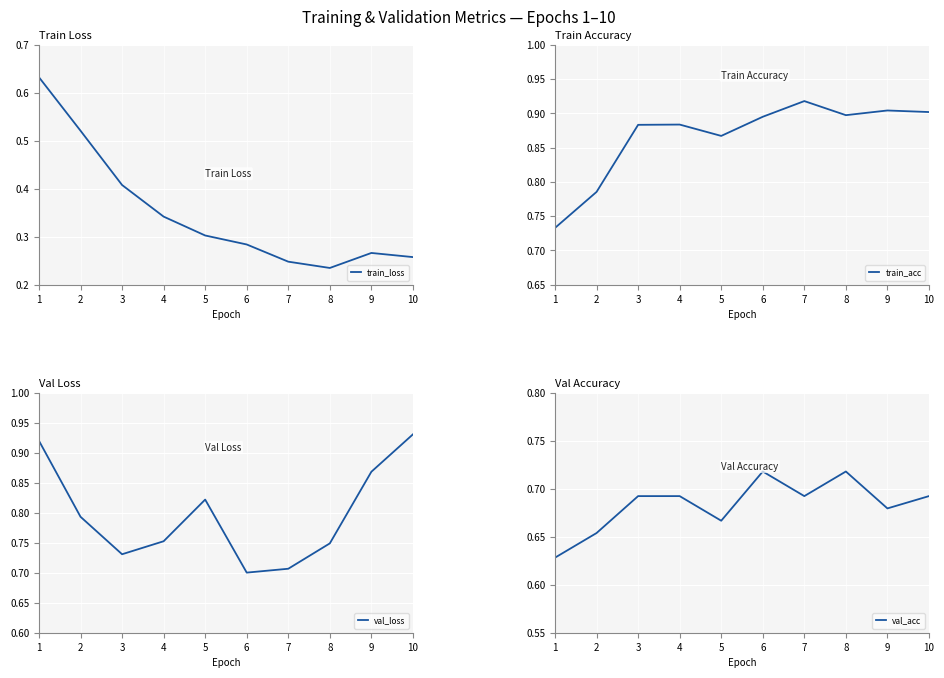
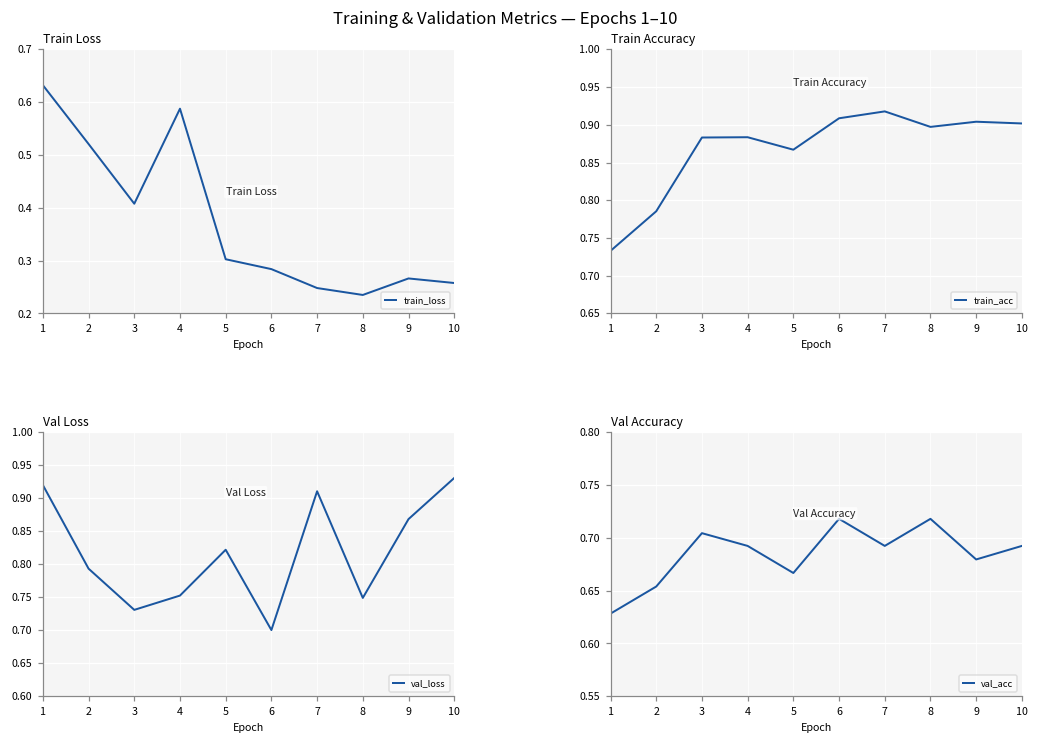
Train Loss, 4: 0.34 -> 0.59
Train Accuracy, 6: 0.89 -> 0.91
Val Loss, 7: 0.71 -> 0.91
Val Accuracy, 3: 0.69 -> 0.70
